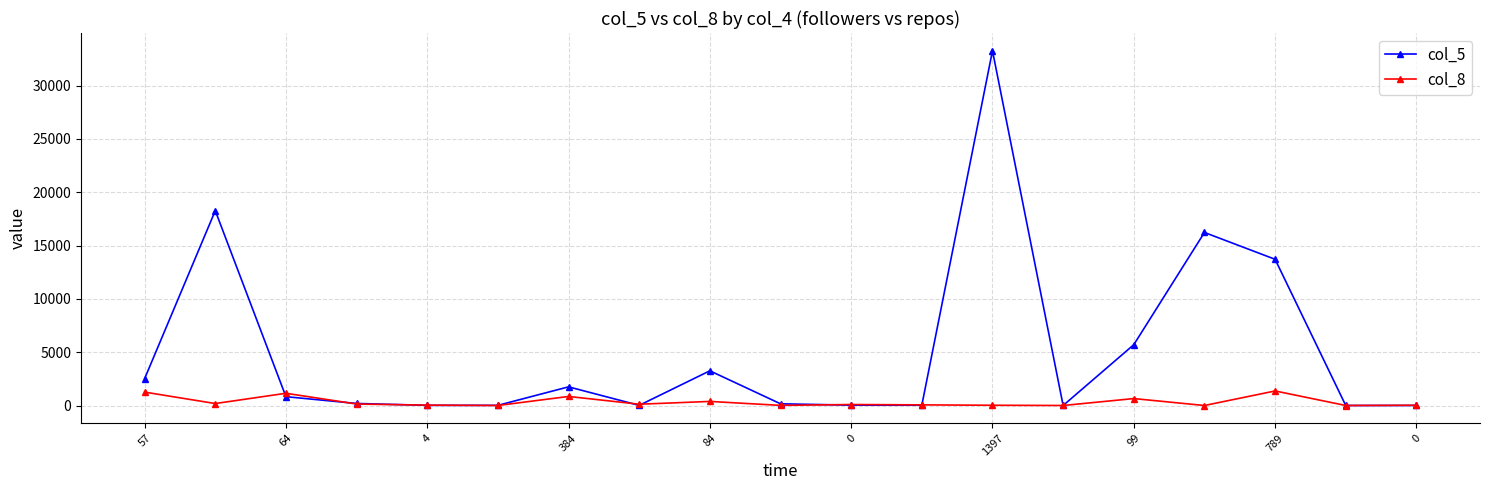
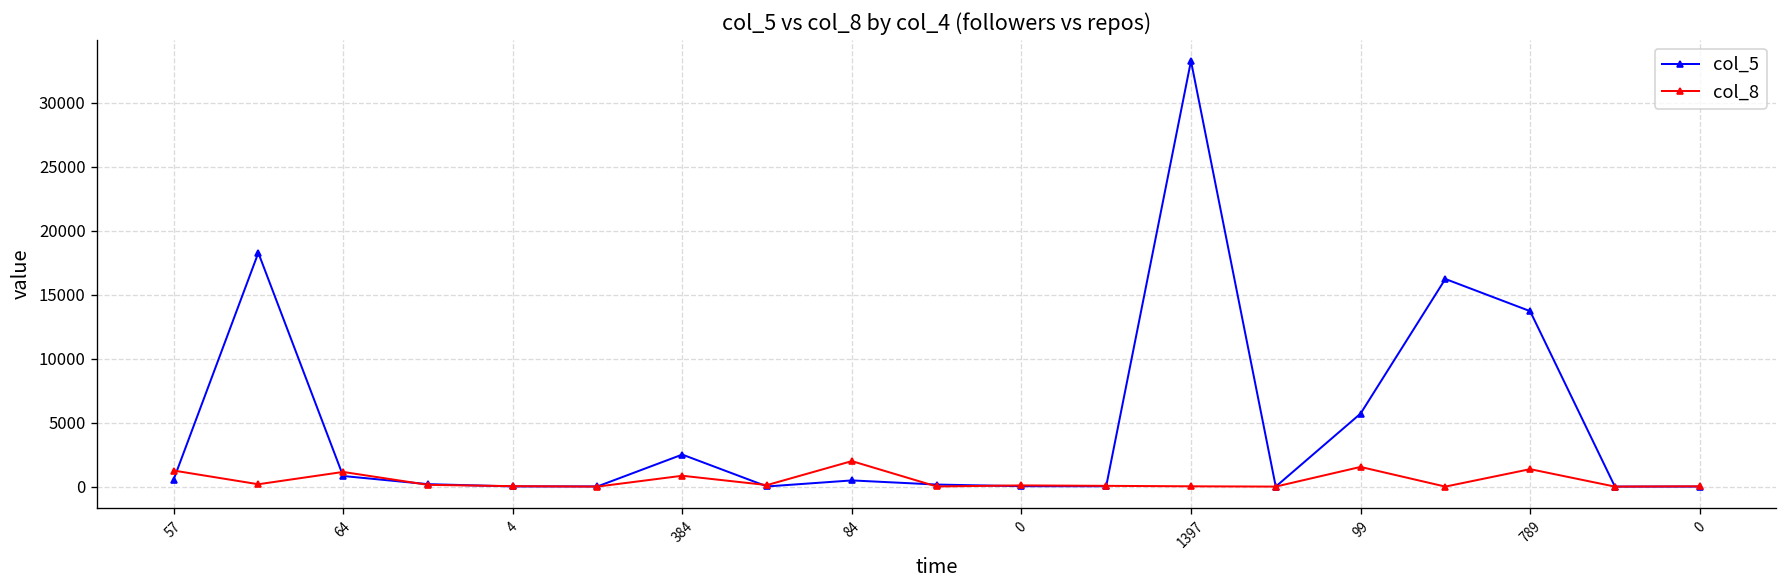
col_5, 57: 2500 -> 500
col_5, 384: 1700 -> 2500
col_5, 84: 3300 -> 500
col_8, 84: 400 -> 2000
col_8, 99: 700 -> 1500
